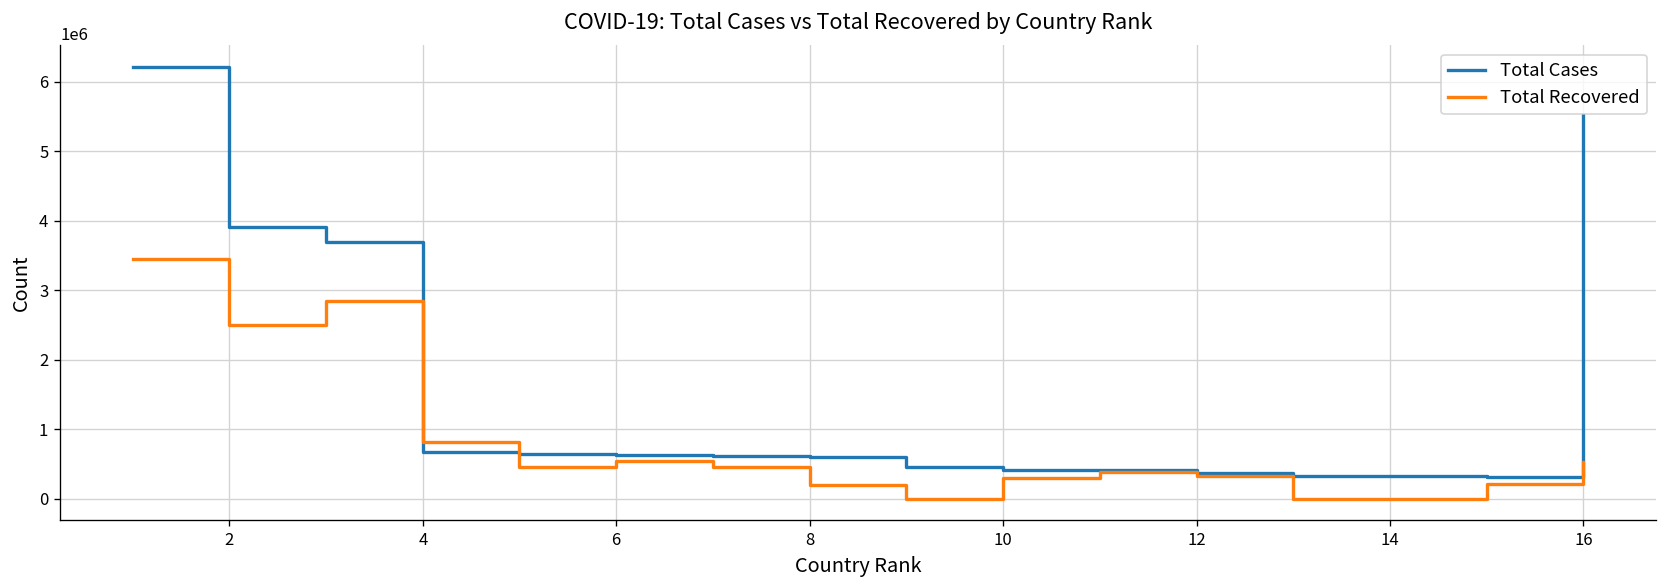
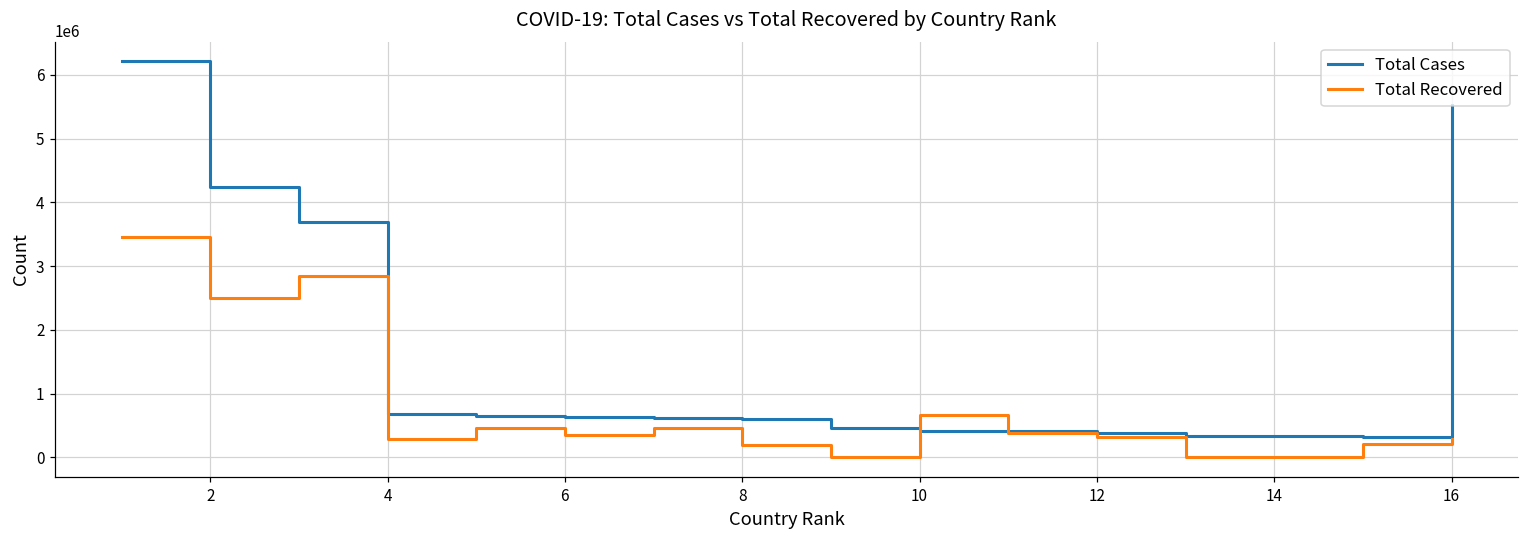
Total Cases, 2: 3900000 -> 4200000
Total Recovered, 4: 800000 -> 300000
Total Recovered, 6: 500000 -> 300000
Total Recovered, 10: 300000 -> 700000
Total Recovered, 16: 500000 -> 300000
